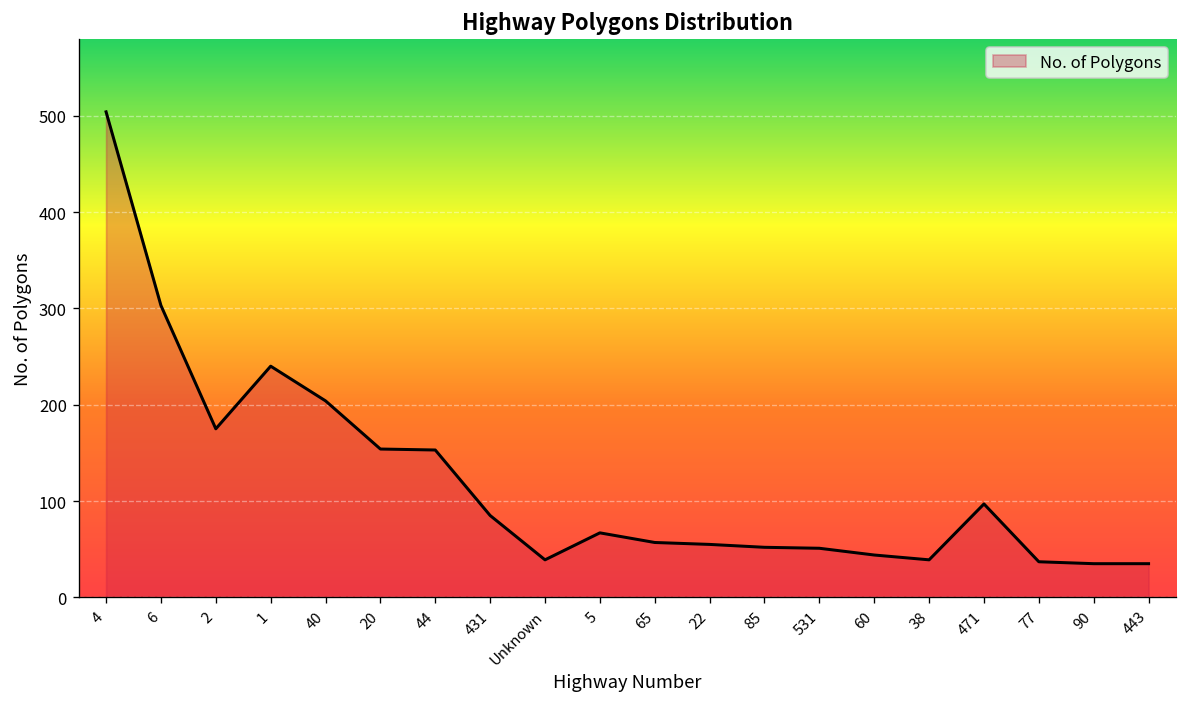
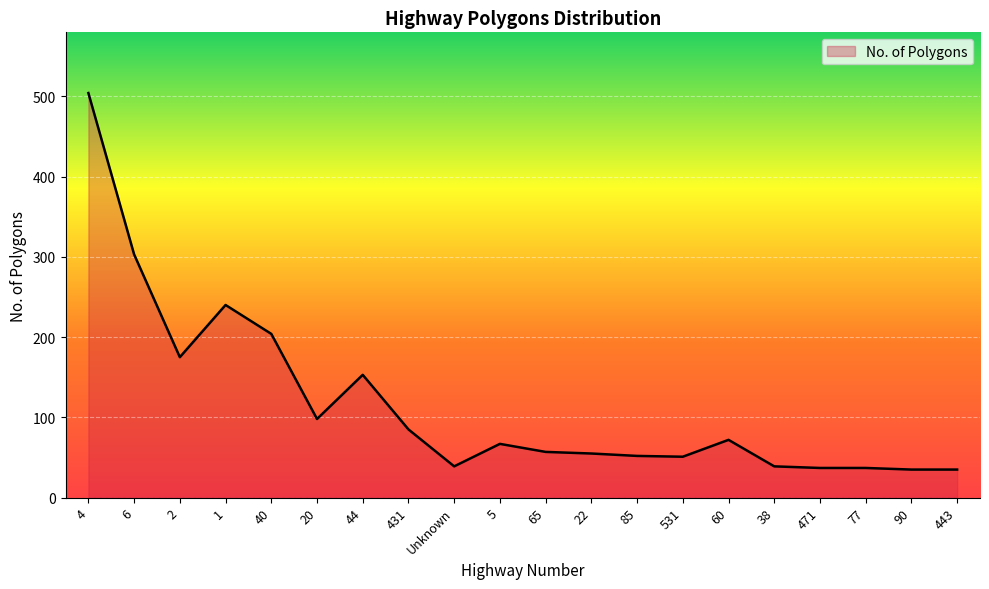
20: 150 -> 100
60: 40 -> 70
471: 100 -> 40
